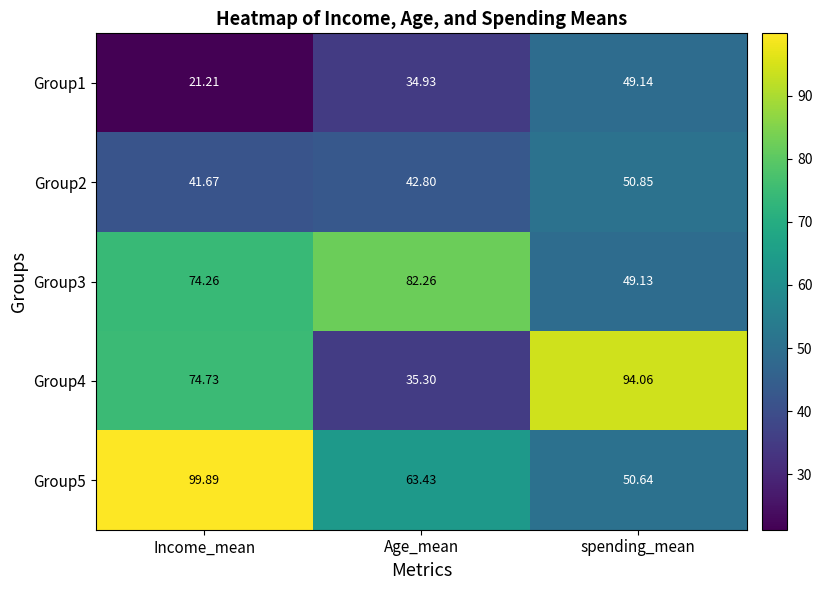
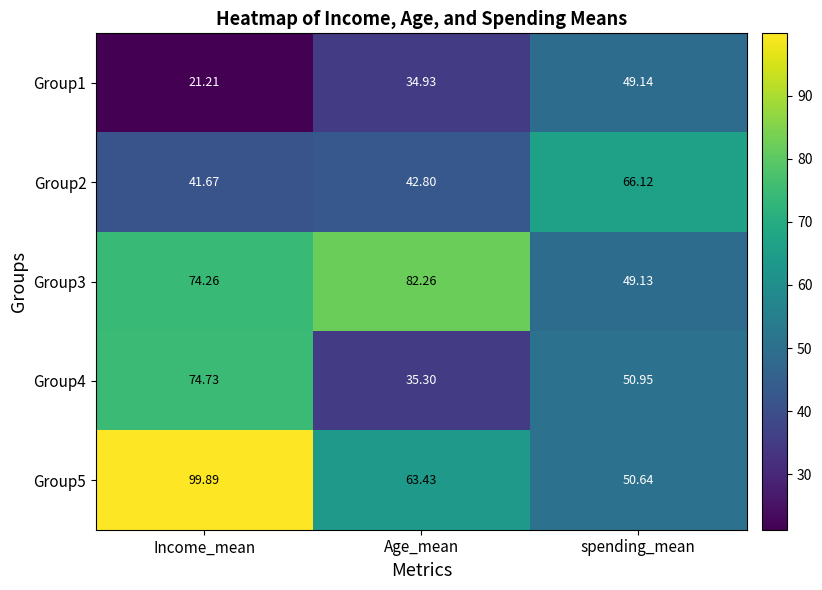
Group2, spending_mean: 50.85 -> 66.12
Group4, spending_mean: 94.06 -> 50.95
